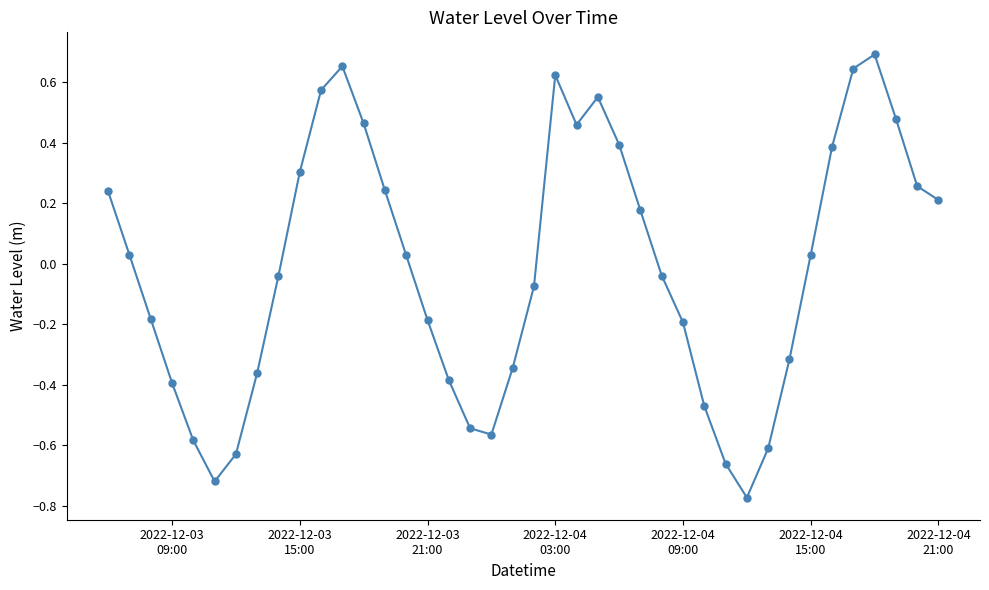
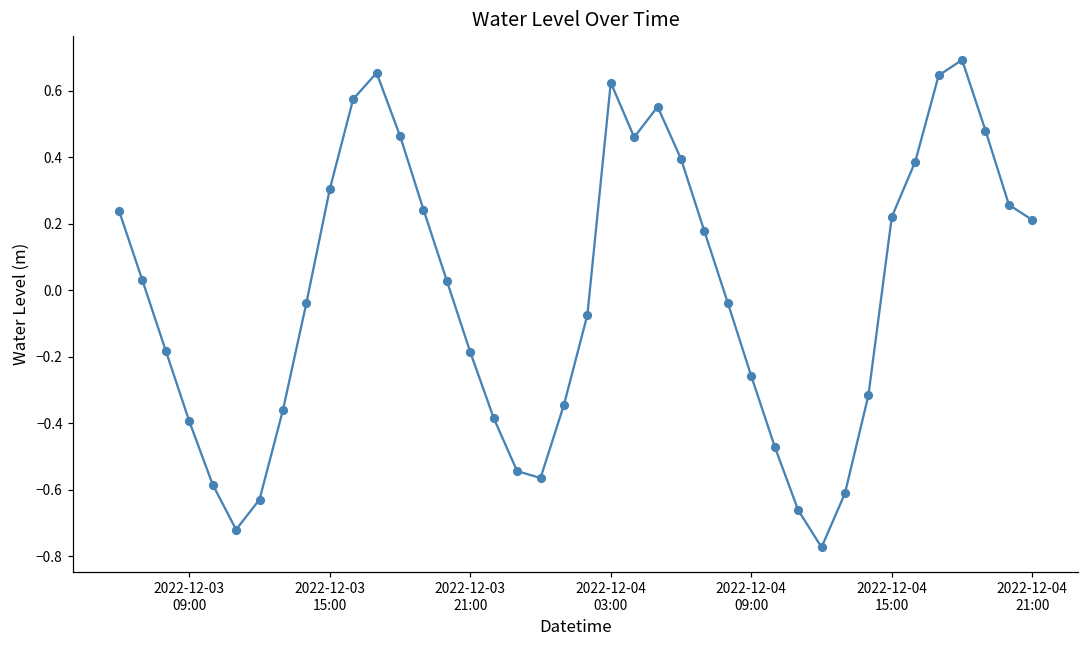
2022-12-04 09:00: -0.19 -> -0.26
2022-12-04 15:00: 0.03 -> 0.22
